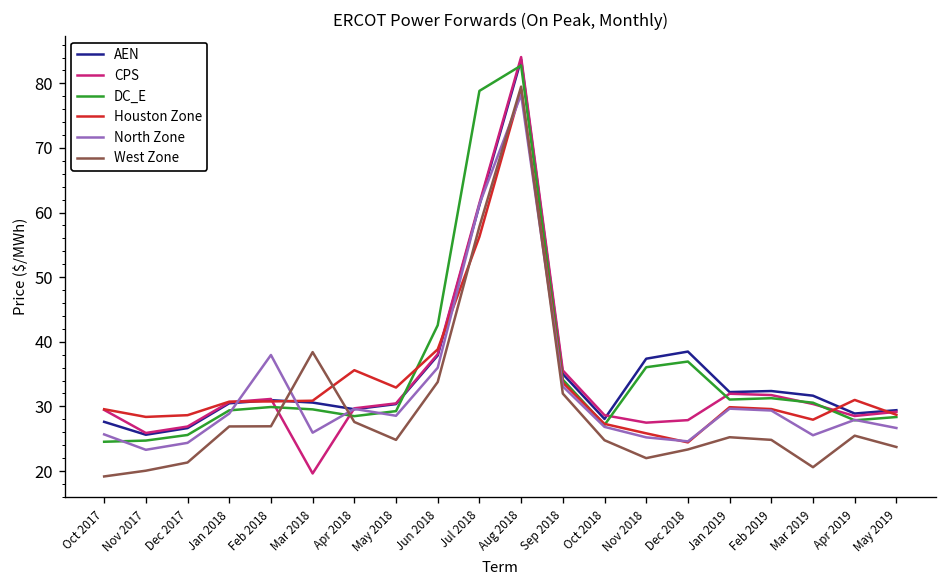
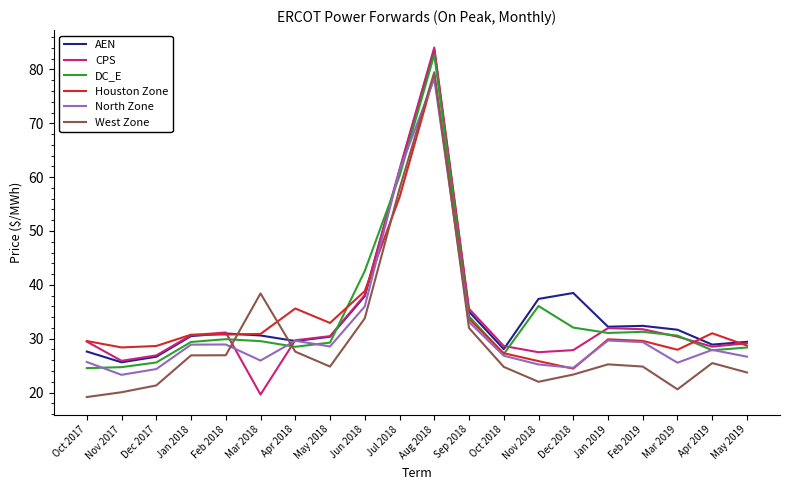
North Zone, Feb 2018: 38 -> 29
DC_E, Jul 2018: 79 -> 60
DC_E, Dec 2018: 37 -> 32
